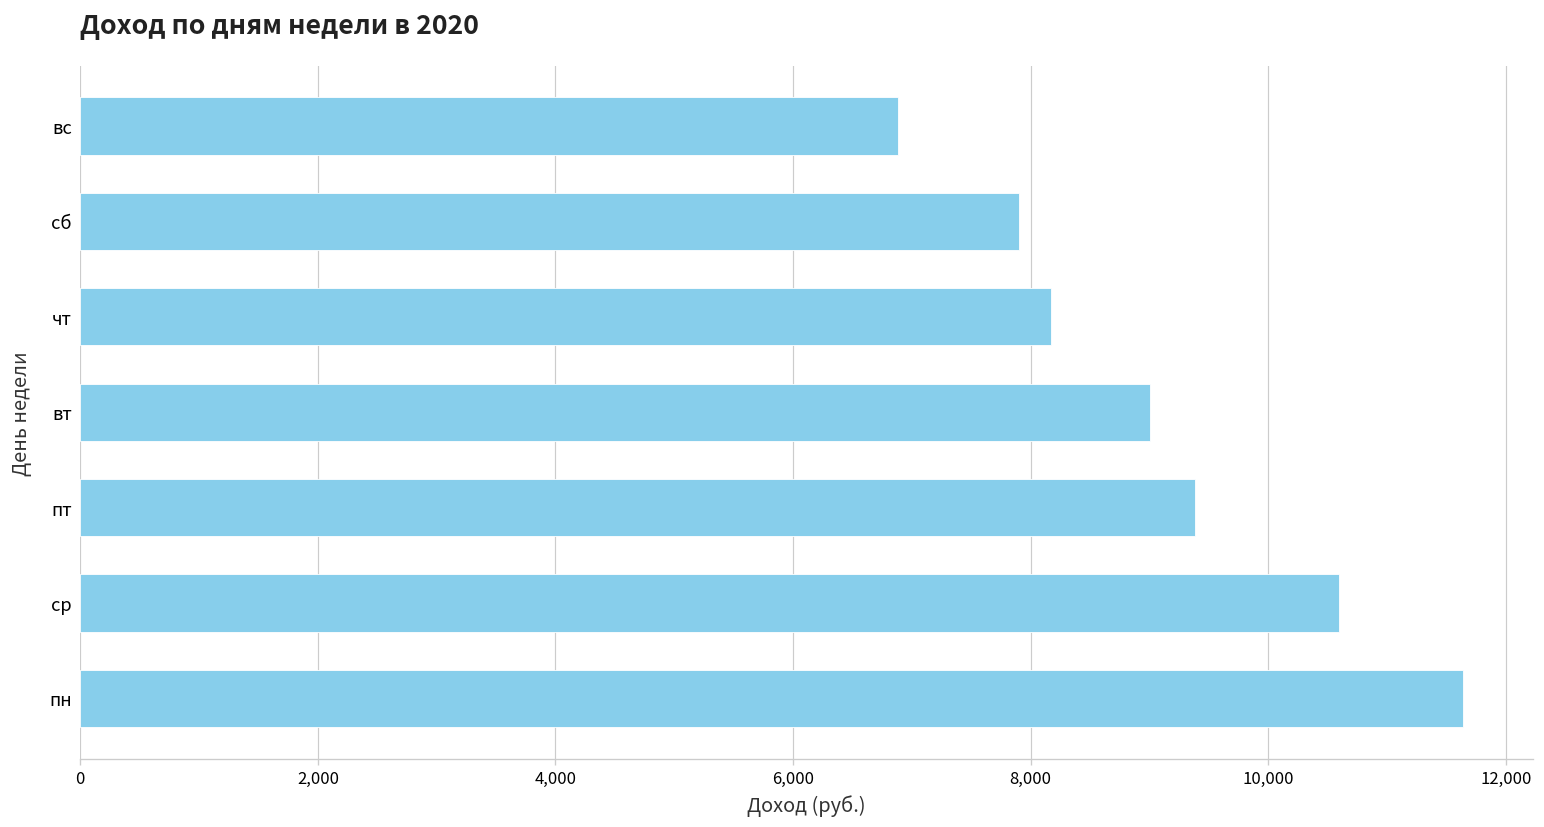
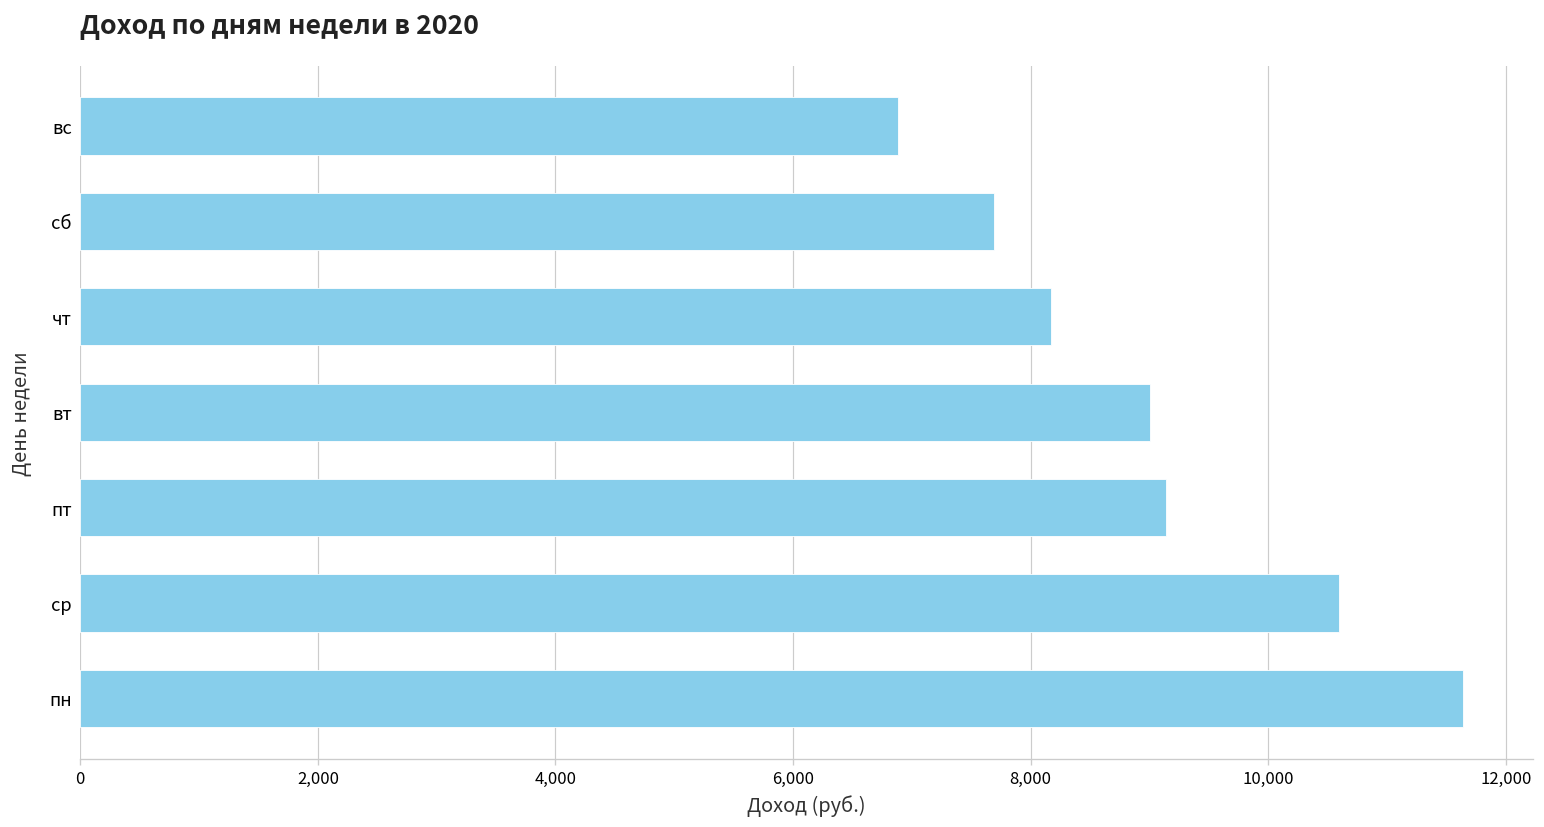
сб: 7,900 -> 7,700
пт: 9,400 -> 9,100
